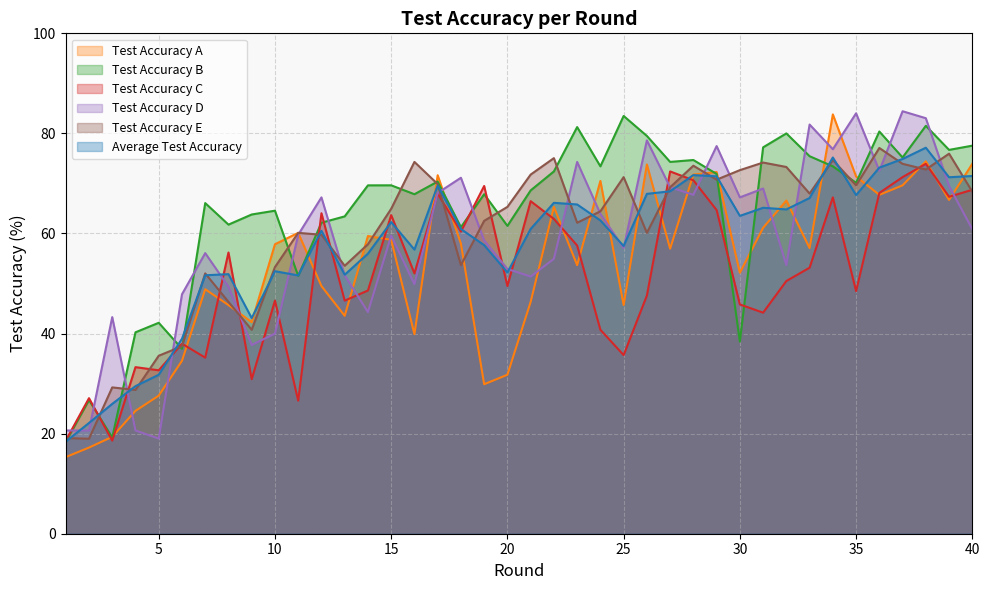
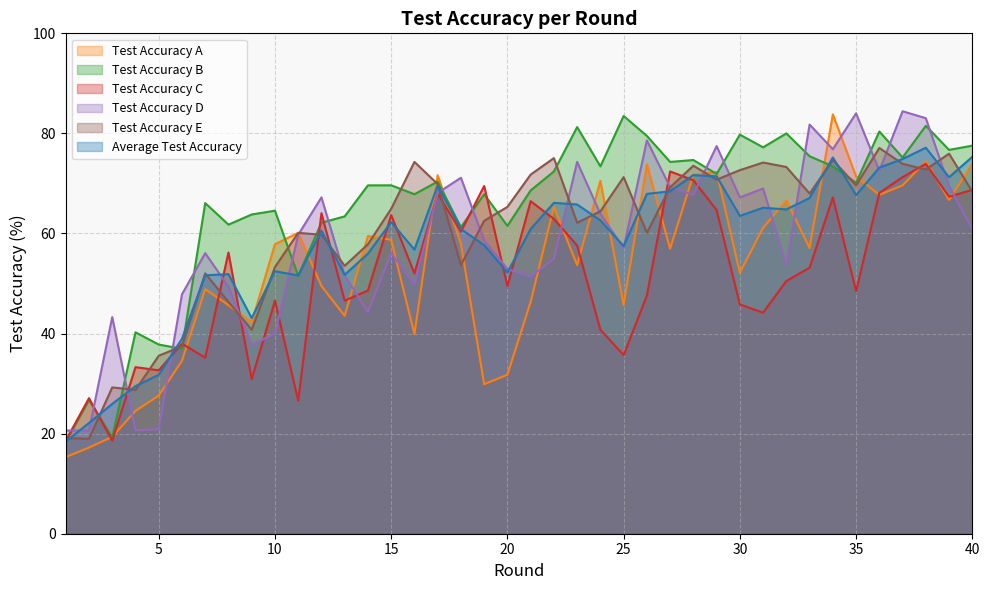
Test Accuracy B, 5: 42 -> 38
Test Accuracy D, 5: 19 -> 21
Test Accuracy D, 15: 60 -> 56
Test Accuracy B, 30: 38 -> 80
Average Test Accuracy, 40: 71 -> 75
